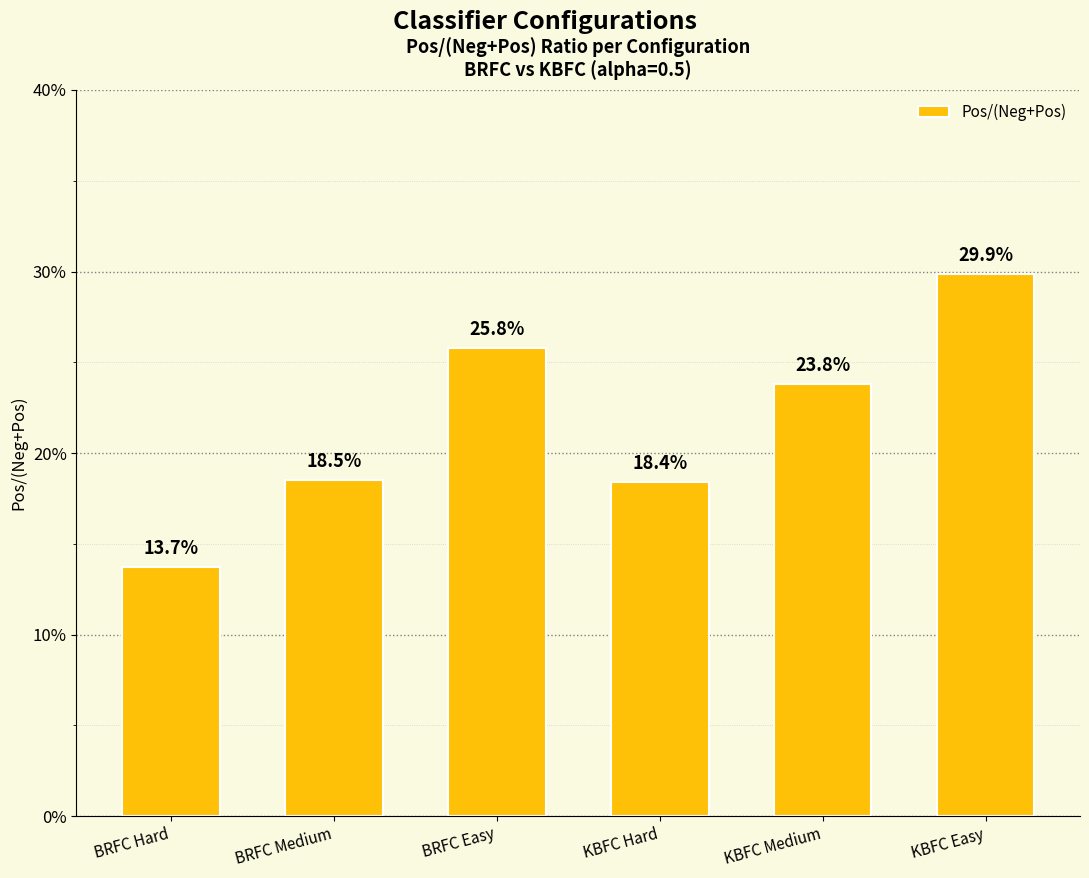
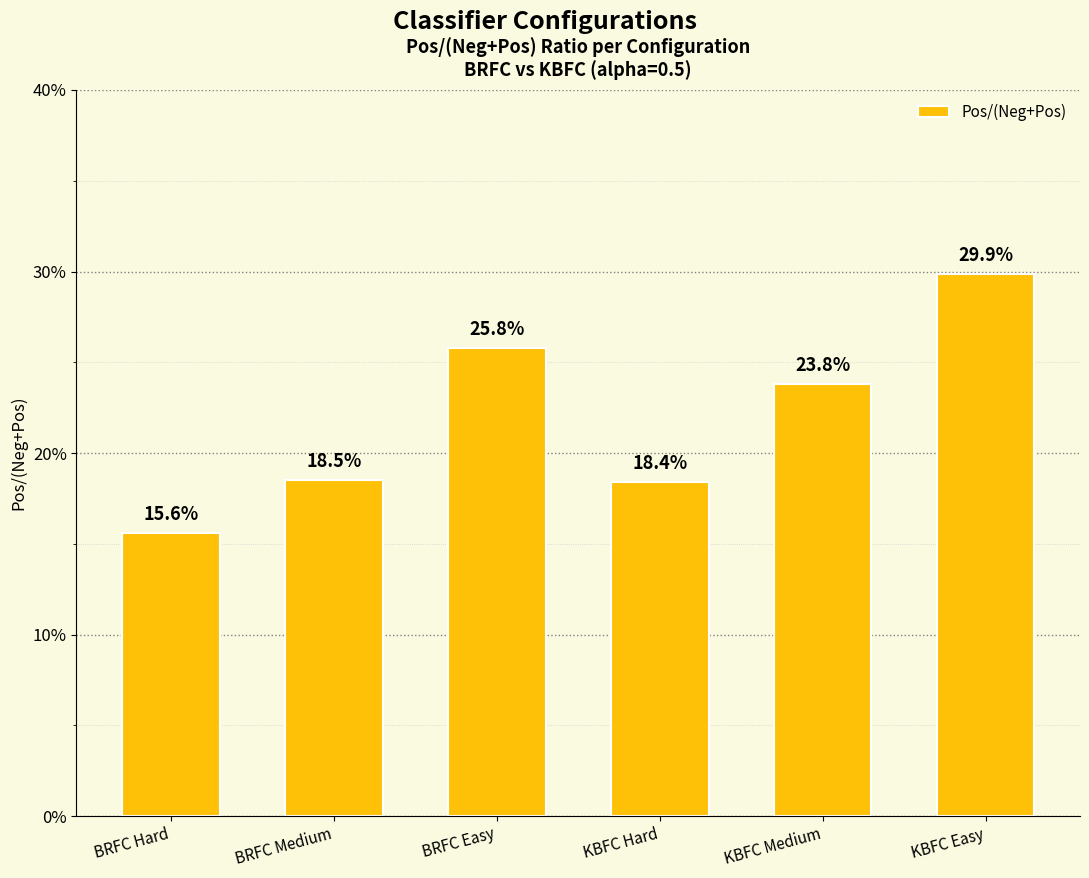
BRFC Hard: 13.7% -> 15.6%
